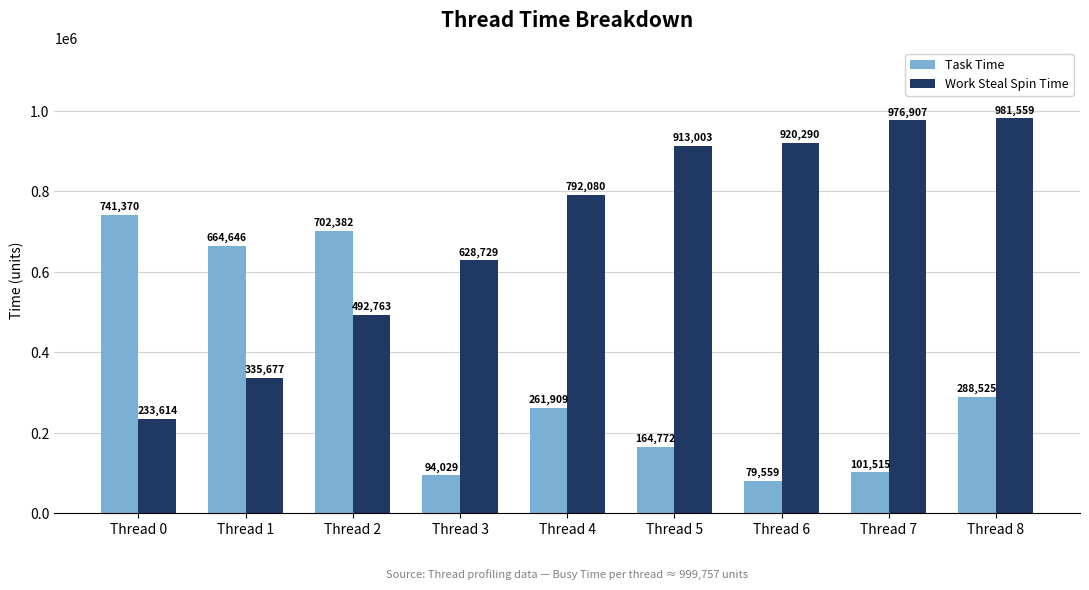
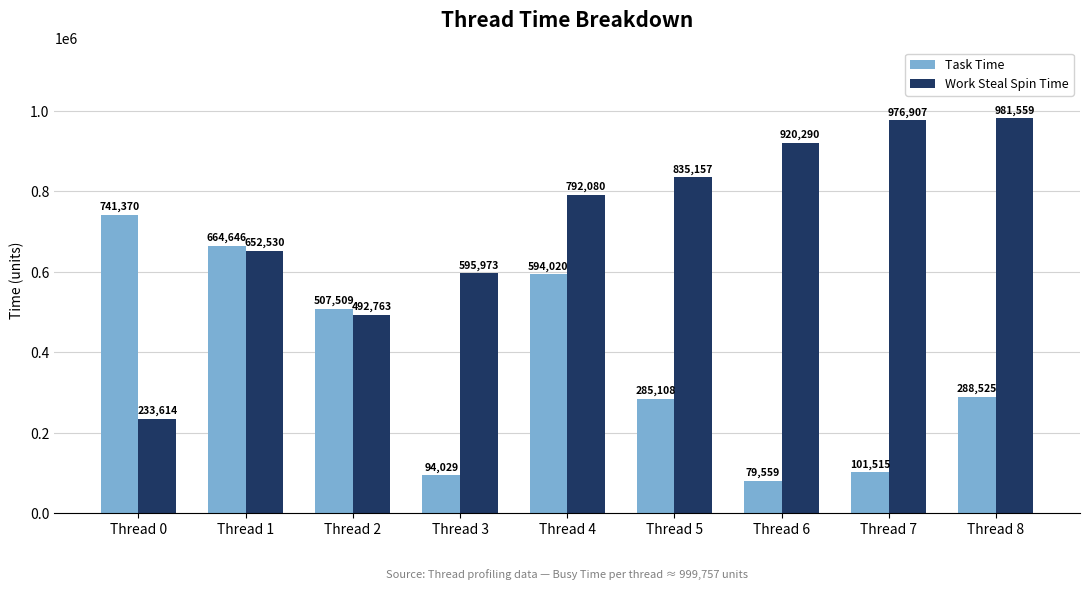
Work Steal Spin Time, Thread 1: 335,677 -> 652,530
Task Time, Thread 2: 702,382 -> 507,509
Work Steal Spin Time, Thread 3: 628,729 -> 595,973
Task Time, Thread 4: 261,909 -> 594,020
Task Time, Thread 5: 164,772 -> 285,108
Work Steal Spin Time, Thread 5: 913,003 -> 835,157
